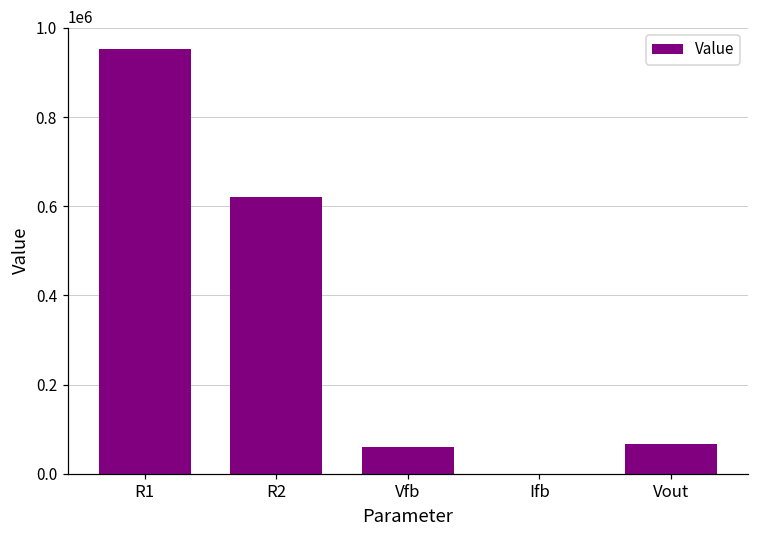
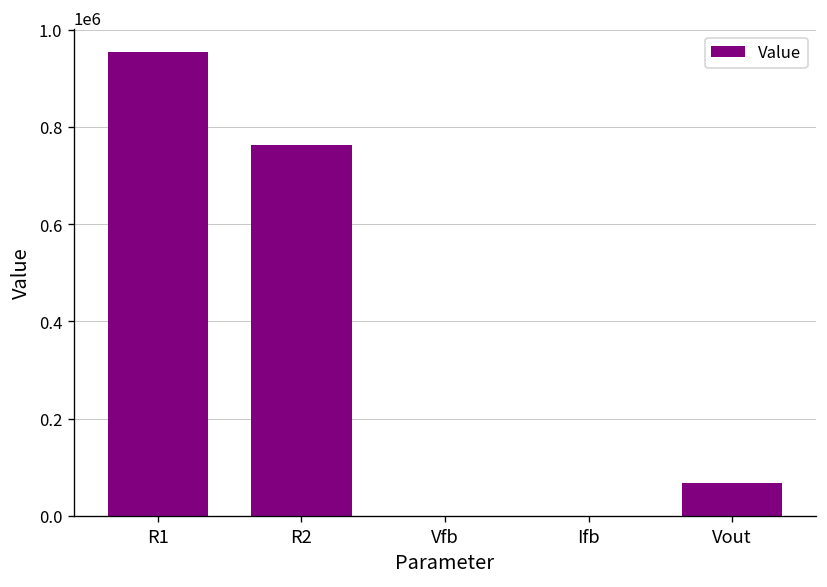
R2: 620000 -> 760000
Vfb: 60000 -> 0
